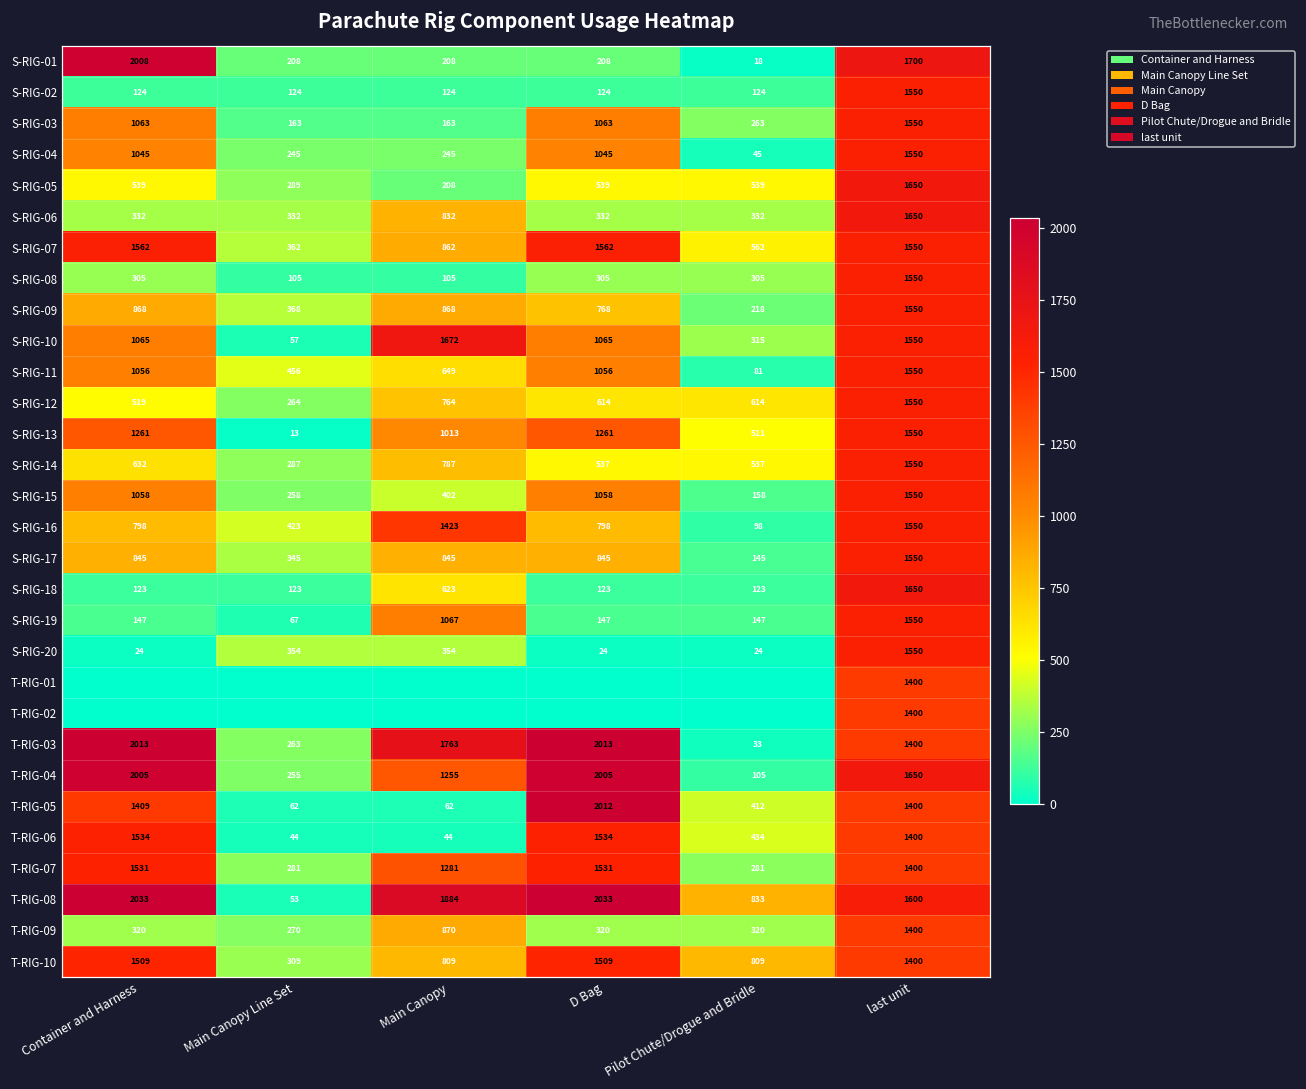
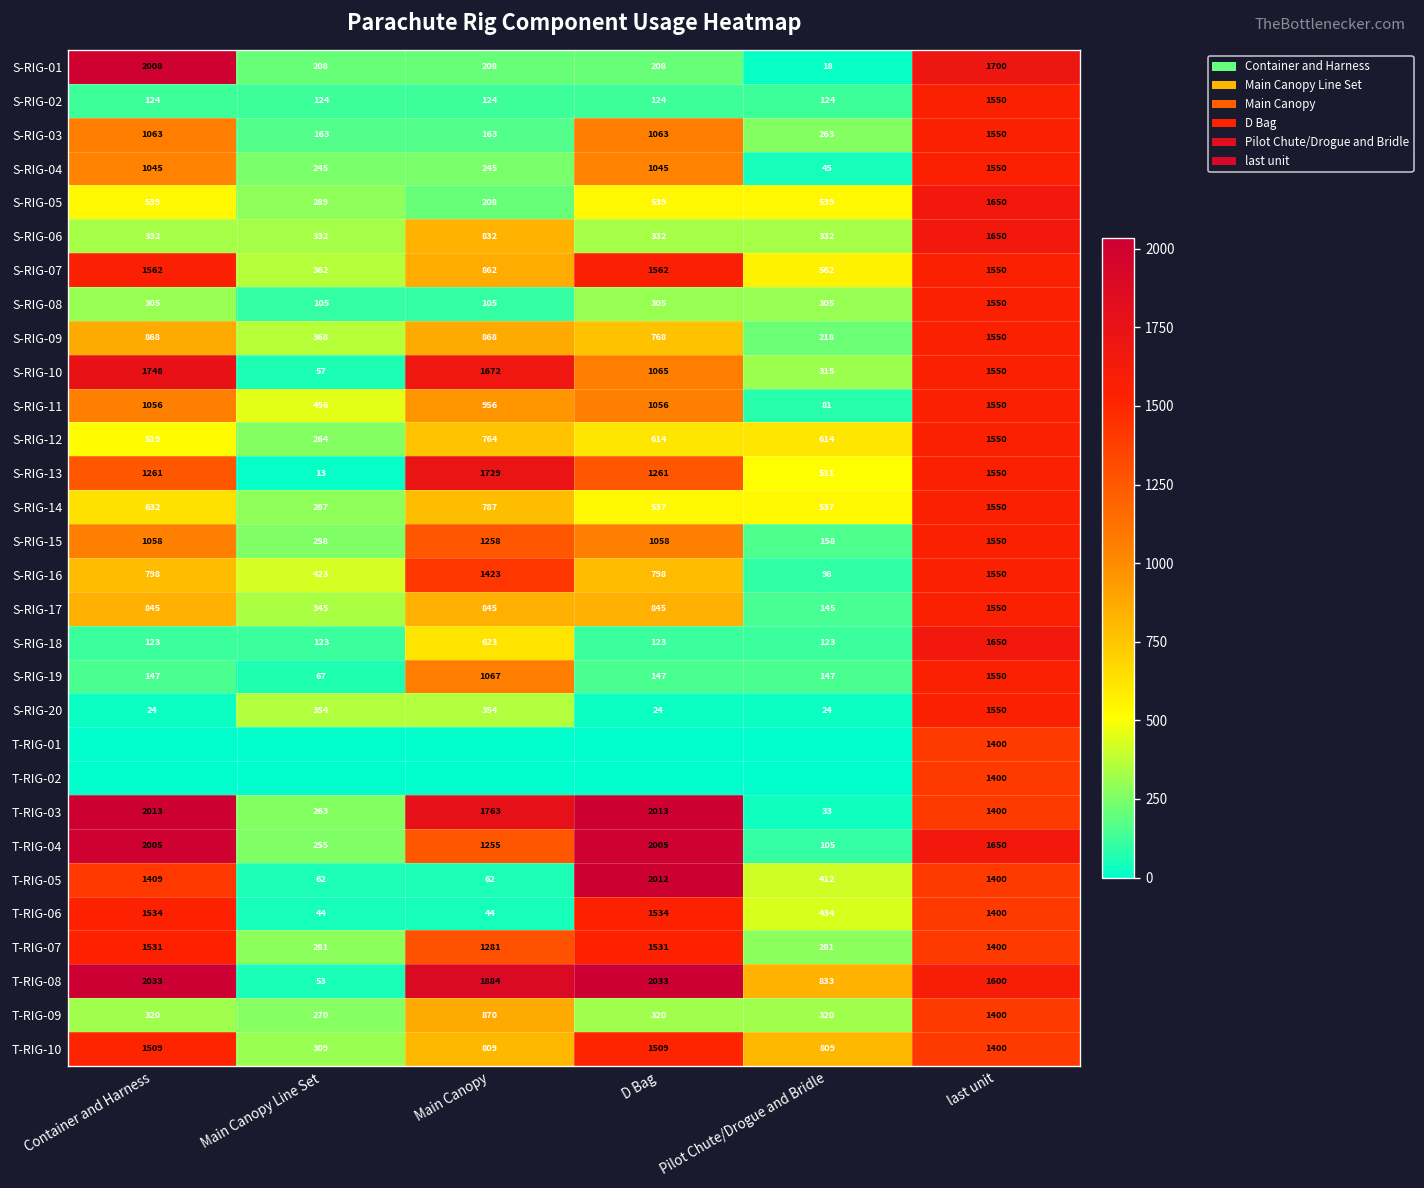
S-RIG-10, Container and Harness: 1065 -> 1748
S-RIG-11, Main Canopy: 649 -> 956
S-RIG-13, Main Canopy: 1013 -> 1729
S-RIG-15, Main Canopy: 402 -> 1258
